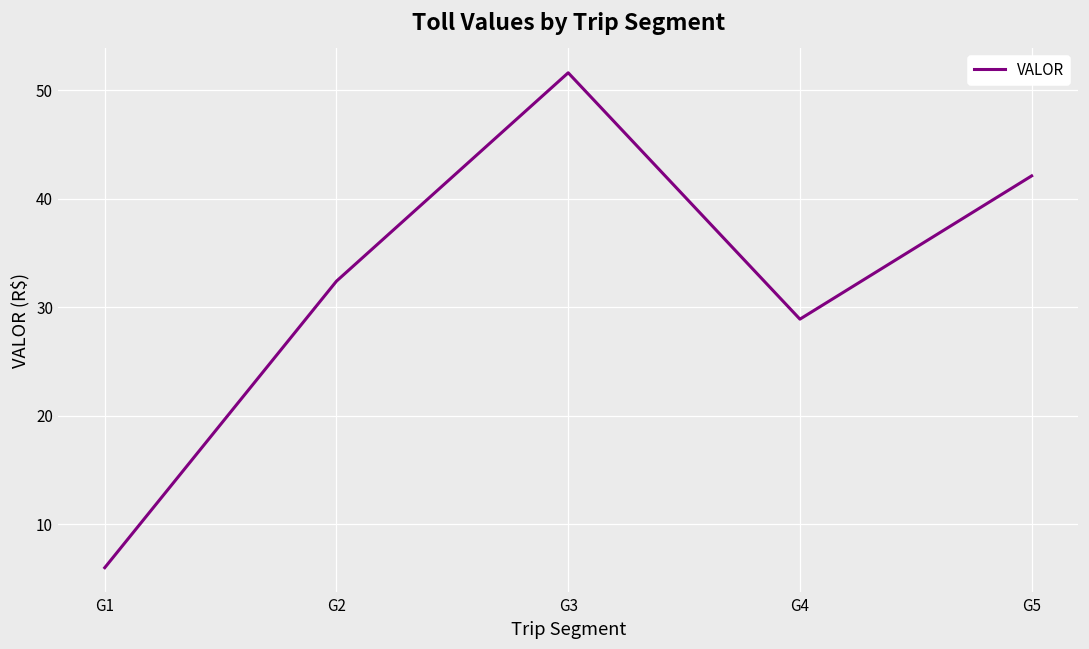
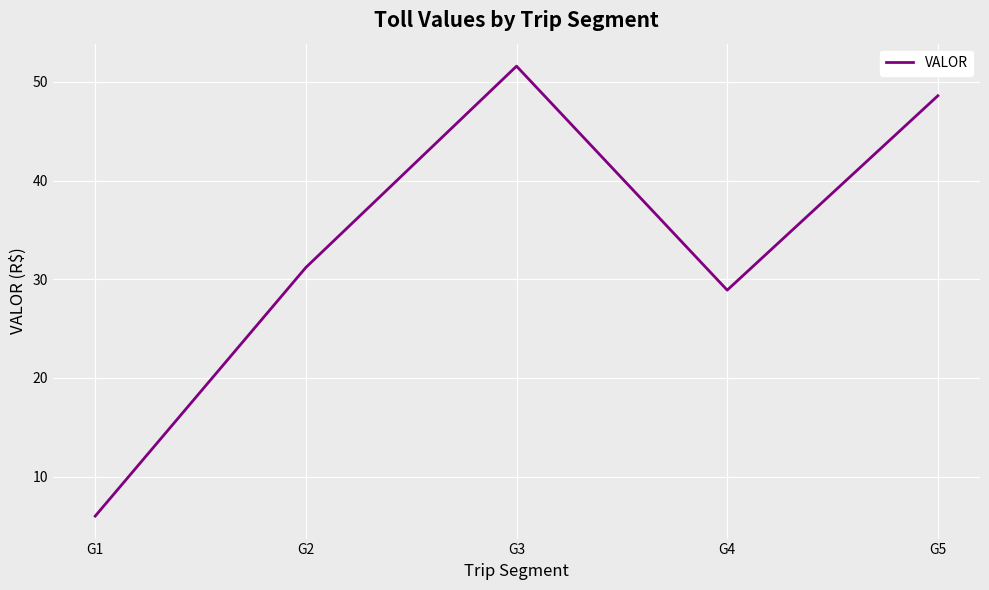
G2: 32 -> 31
G5: 42 -> 49
